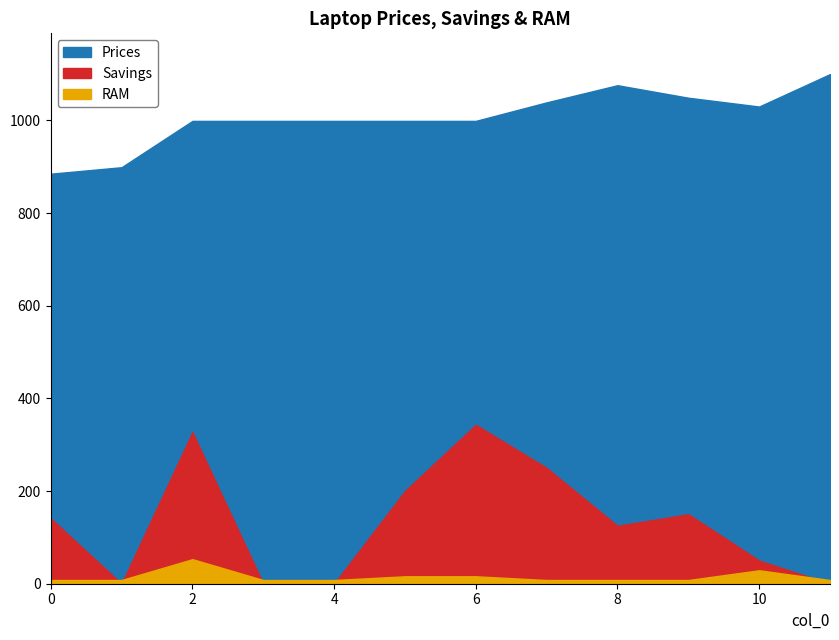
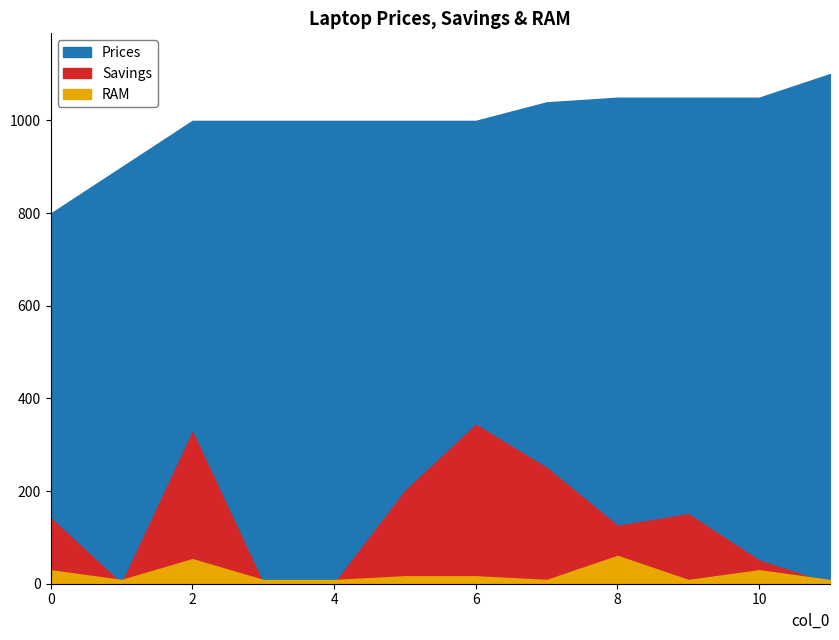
Prices, 0: 890 -> 800
RAM, 0: 10 -> 30
Prices, 8: 1080 -> 1050
RAM, 8: 10 -> 60
Prices, 10: 1030 -> 1050
